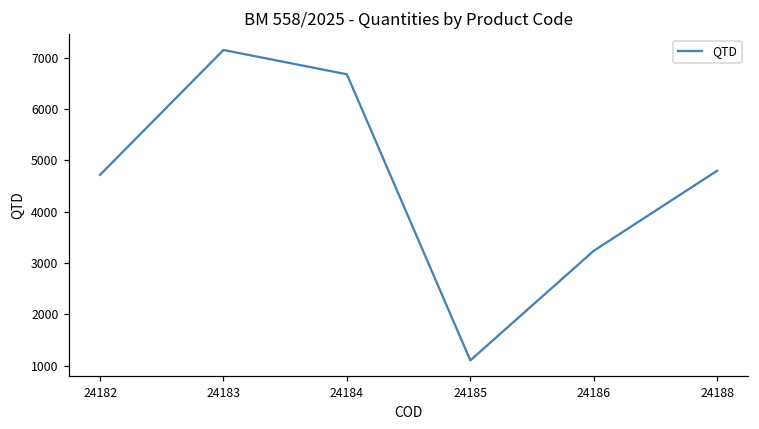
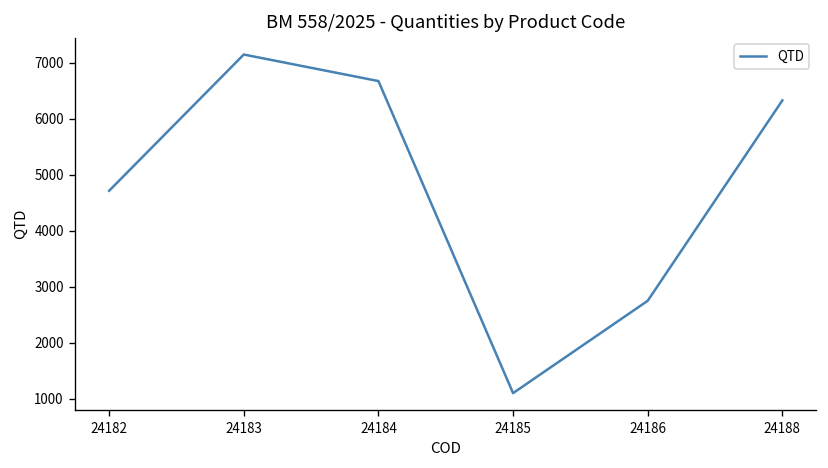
24186: 3200 -> 2800
24188: 4800 -> 6300
